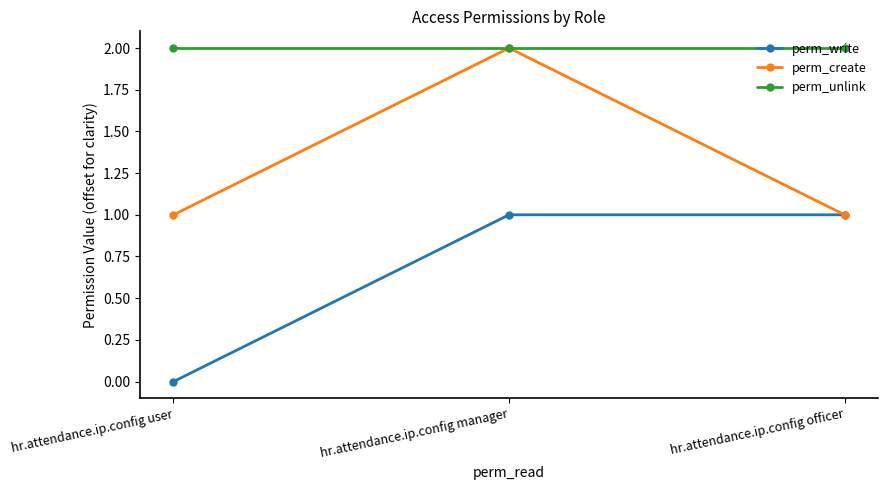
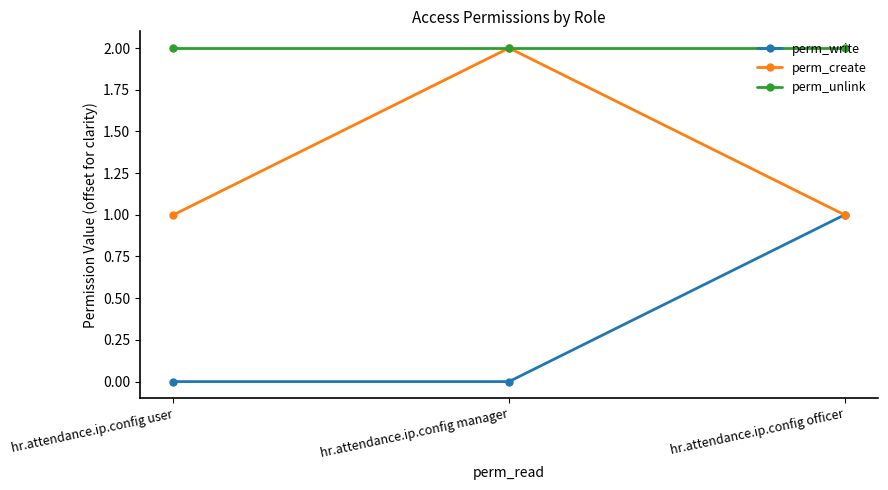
perm_write, hr.attendance.ip.config manager: 1 -> 0
